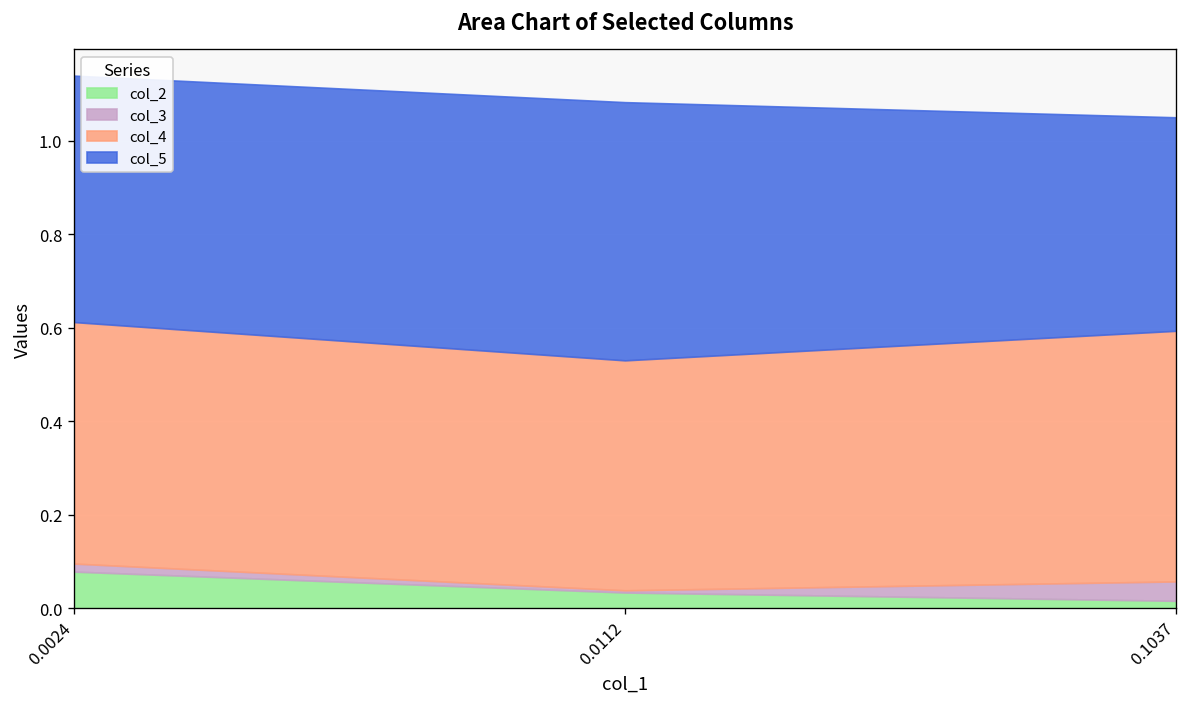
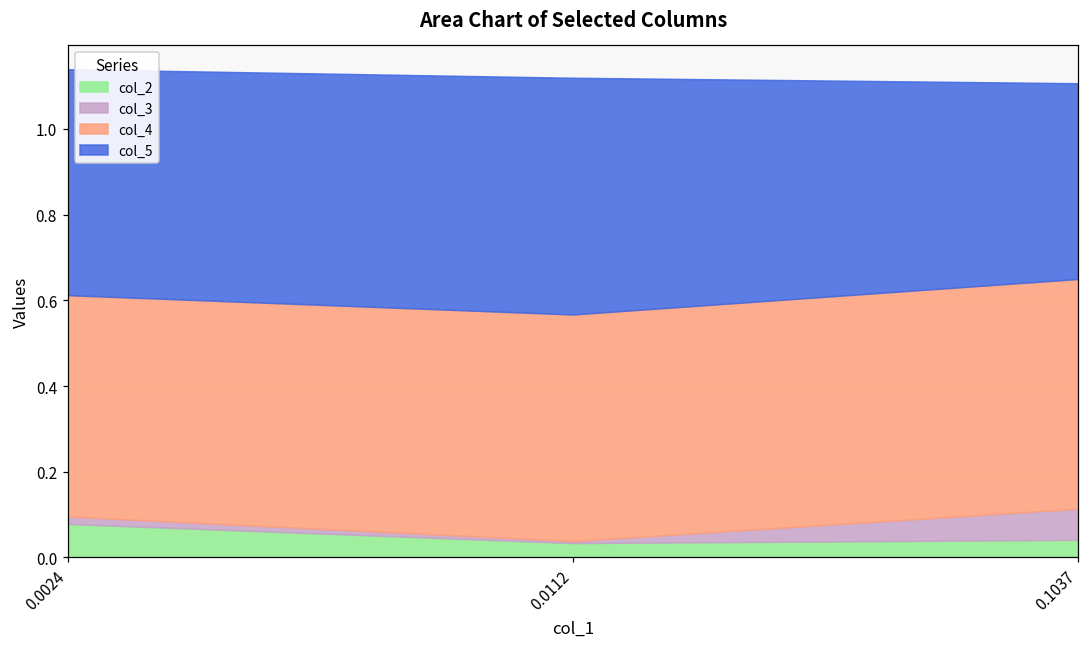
col_4, 0.0112: 0.49 -> 0.53
col_2, 0.1037: 0.02 -> 0.04
col_3, 0.1037: 0.04 -> 0.07
